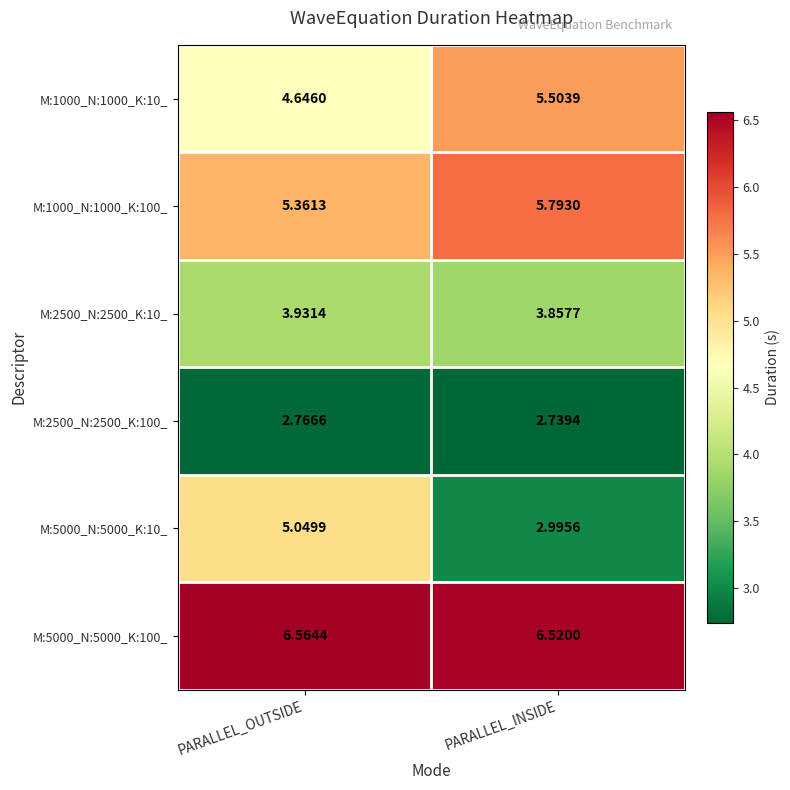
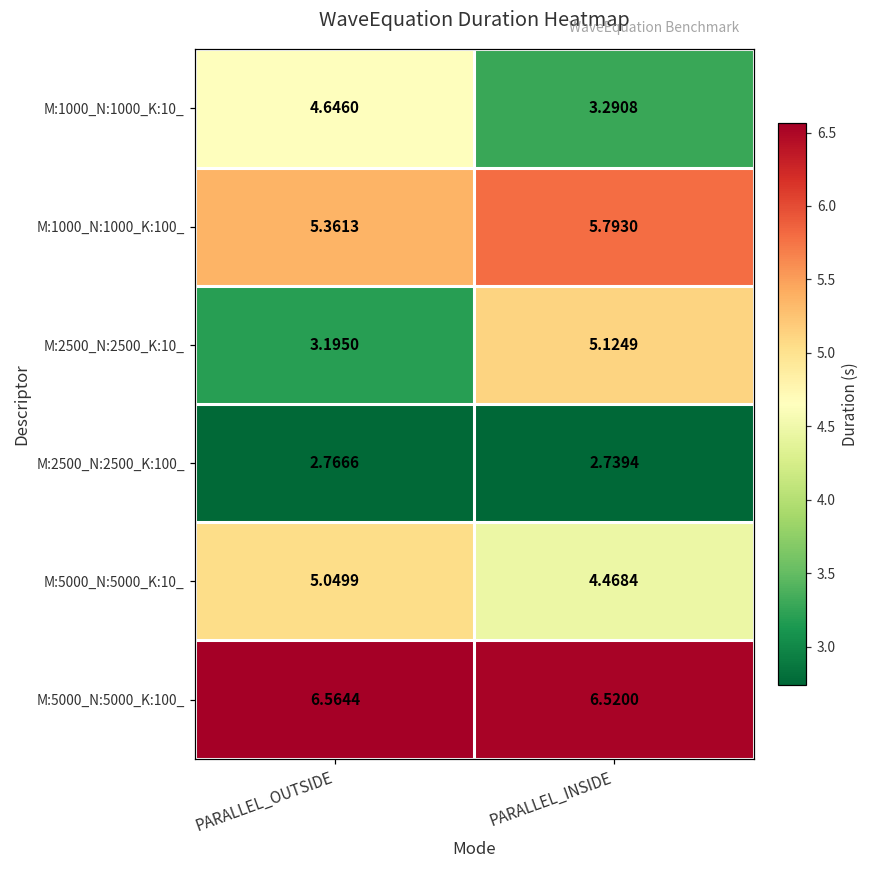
M:1000_N:1000_K:10_, PARALLEL_INSIDE: 5.5039 -> 3.2908
M:2500_N:2500_K:10_, PARALLEL_OUTSIDE: 3.9314 -> 3.1950
M:2500_N:2500_K:10_, PARALLEL_INSIDE: 3.8577 -> 5.1249
M:5000_N:5000_K:10_, PARALLEL_INSIDE: 2.9956 -> 4.4684
